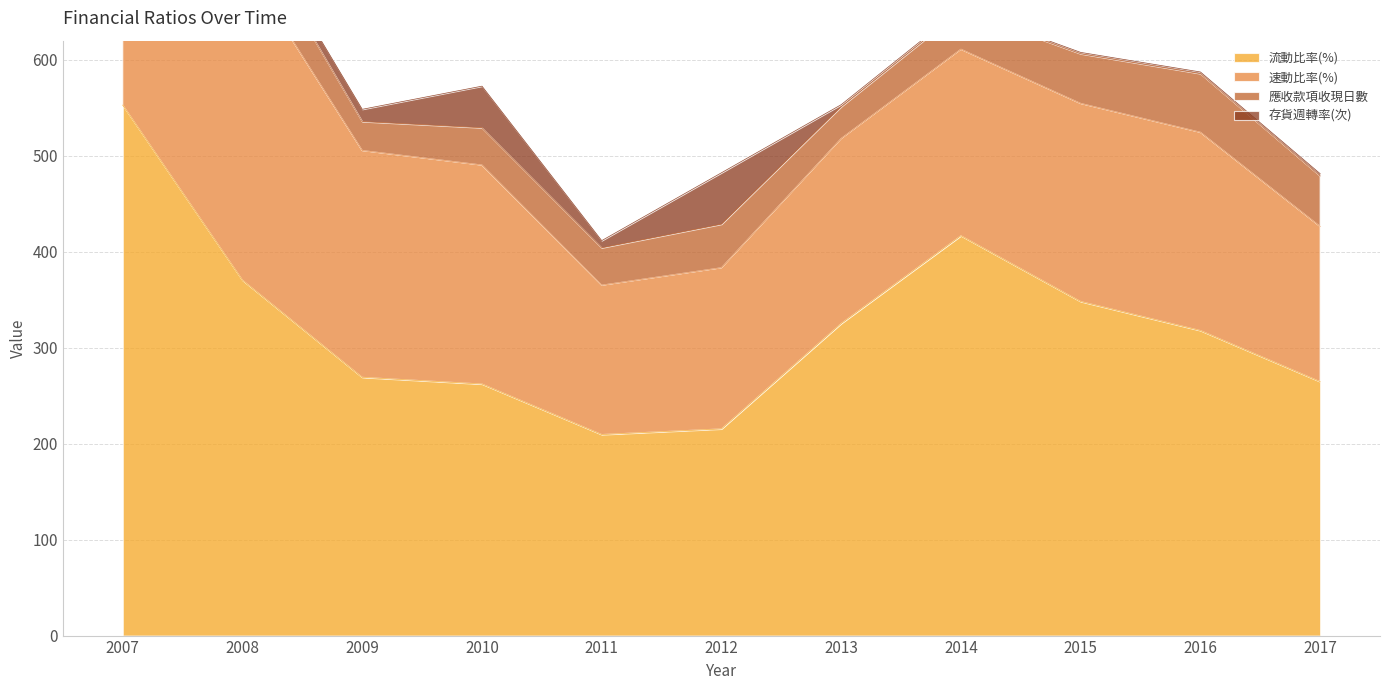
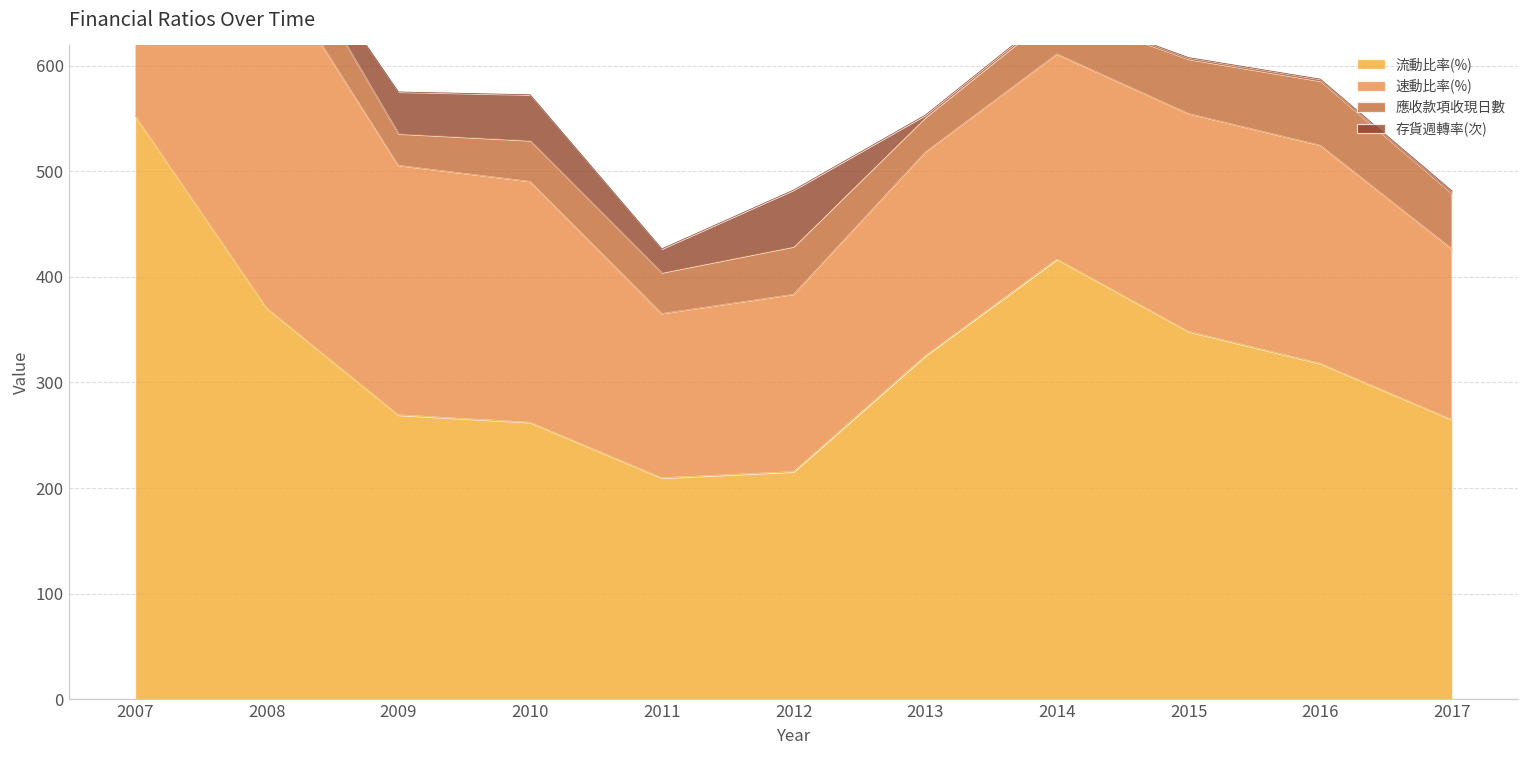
存貨週轉率(次), 2009: 10 -> 40
存貨週轉率(次), 2011: 10 -> 20
